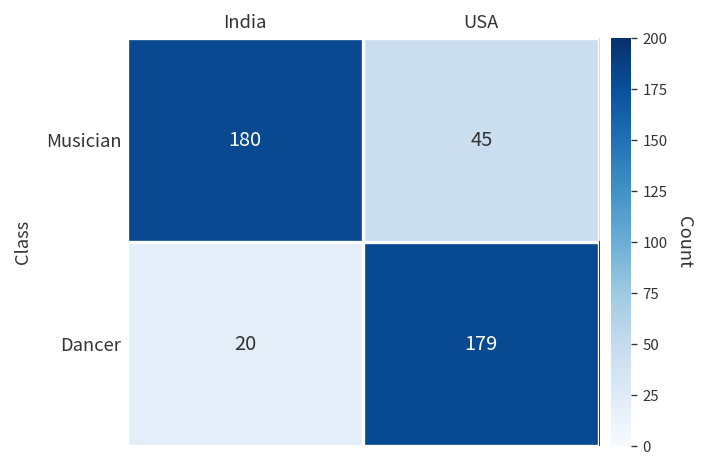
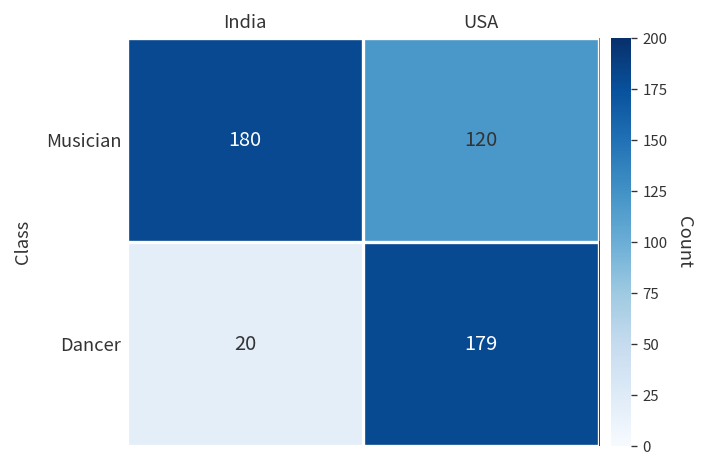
Musician, USA: 45 -> 120
